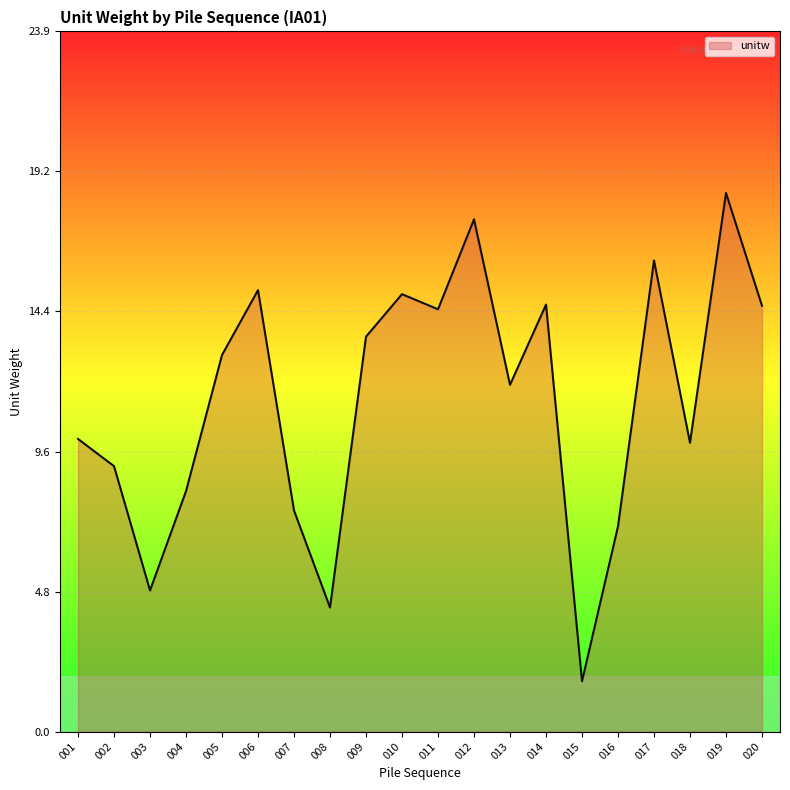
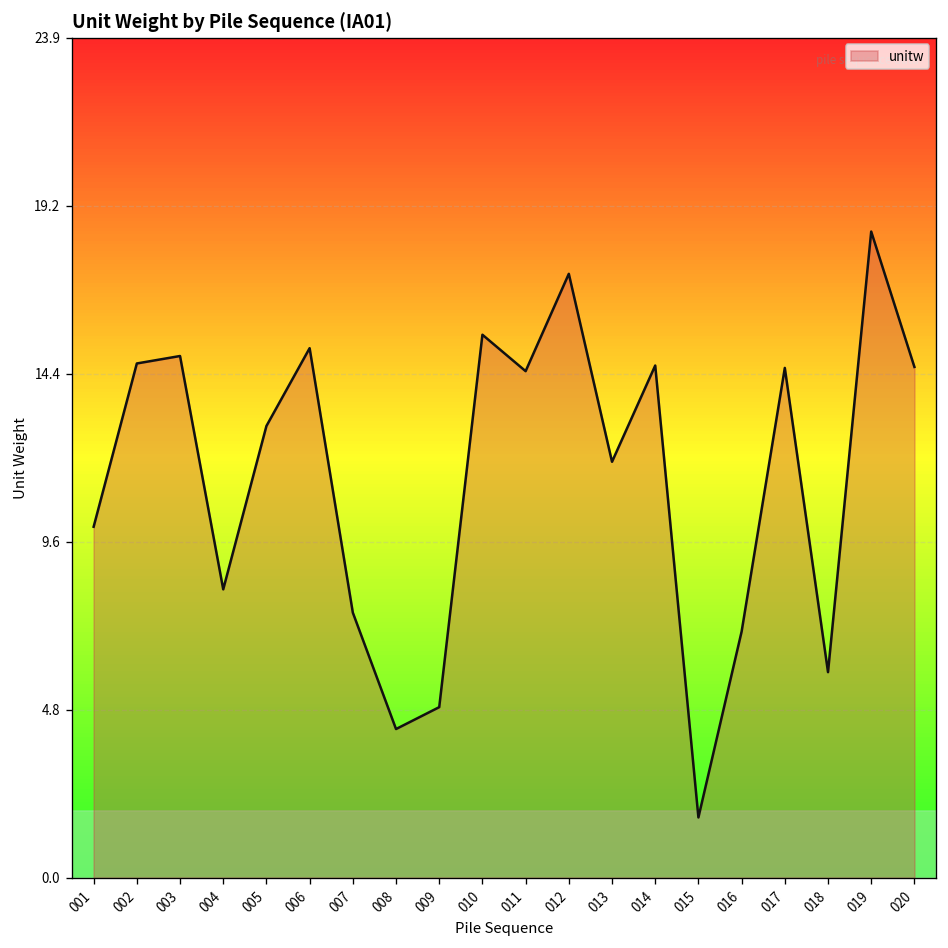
002: 9.1 -> 14.7
003: 4.8 -> 14.9
009: 13.5 -> 4.9
010: 15.0 -> 15.5
012: 17.5 -> 17.2
017: 16.1 -> 14.5
018: 9.9 -> 5.9
